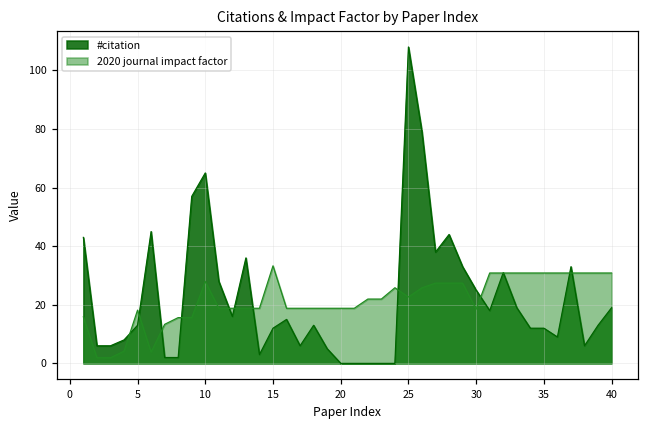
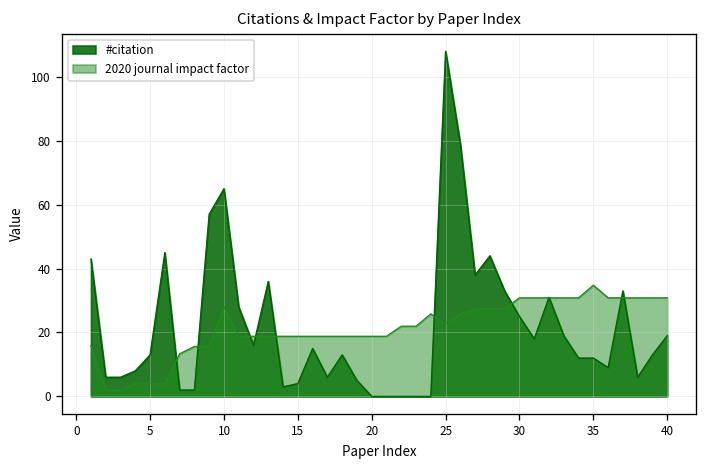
2020 journal impact factor, 5: 18 -> 4
#citation, 15: 12 -> 4
2020 journal impact factor, 15: 33 -> 19
2020 journal impact factor, 30: 18 -> 31
2020 journal impact factor, 35: 31 -> 35
